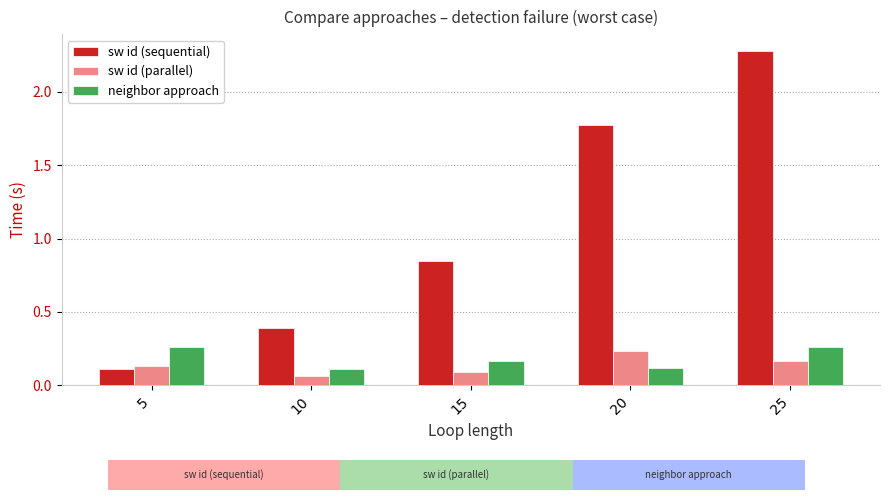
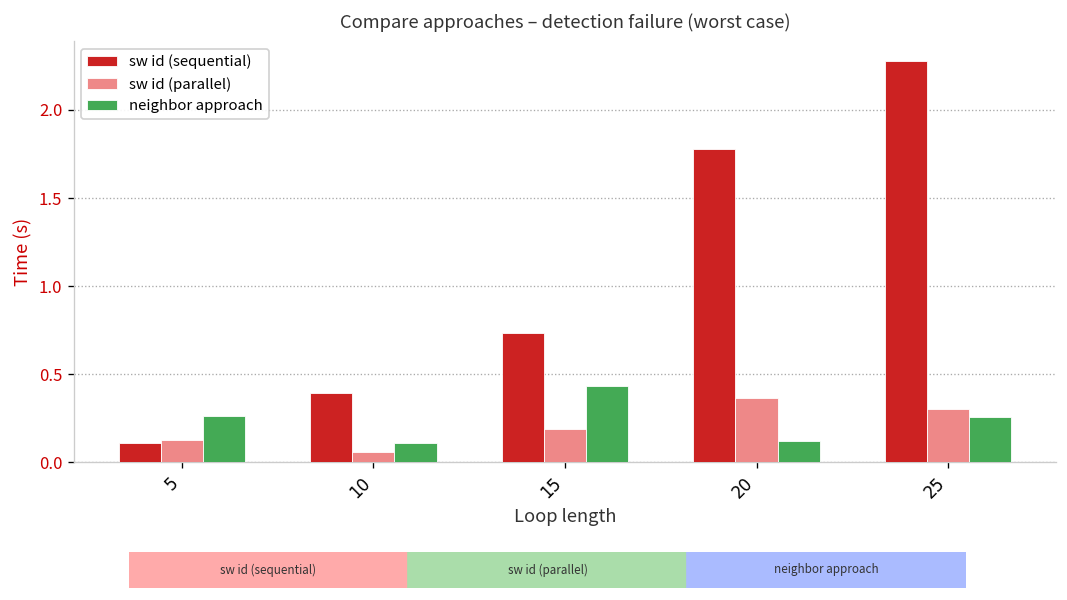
sw id (sequential), 15: 0.85 -> 0.73
sw id (parallel), 15: 0.09 -> 0.19
neighbor approach, 15: 0.17 -> 0.43
sw id (parallel), 20: 0.24 -> 0.37
sw id (parallel), 25: 0.17 -> 0.30
